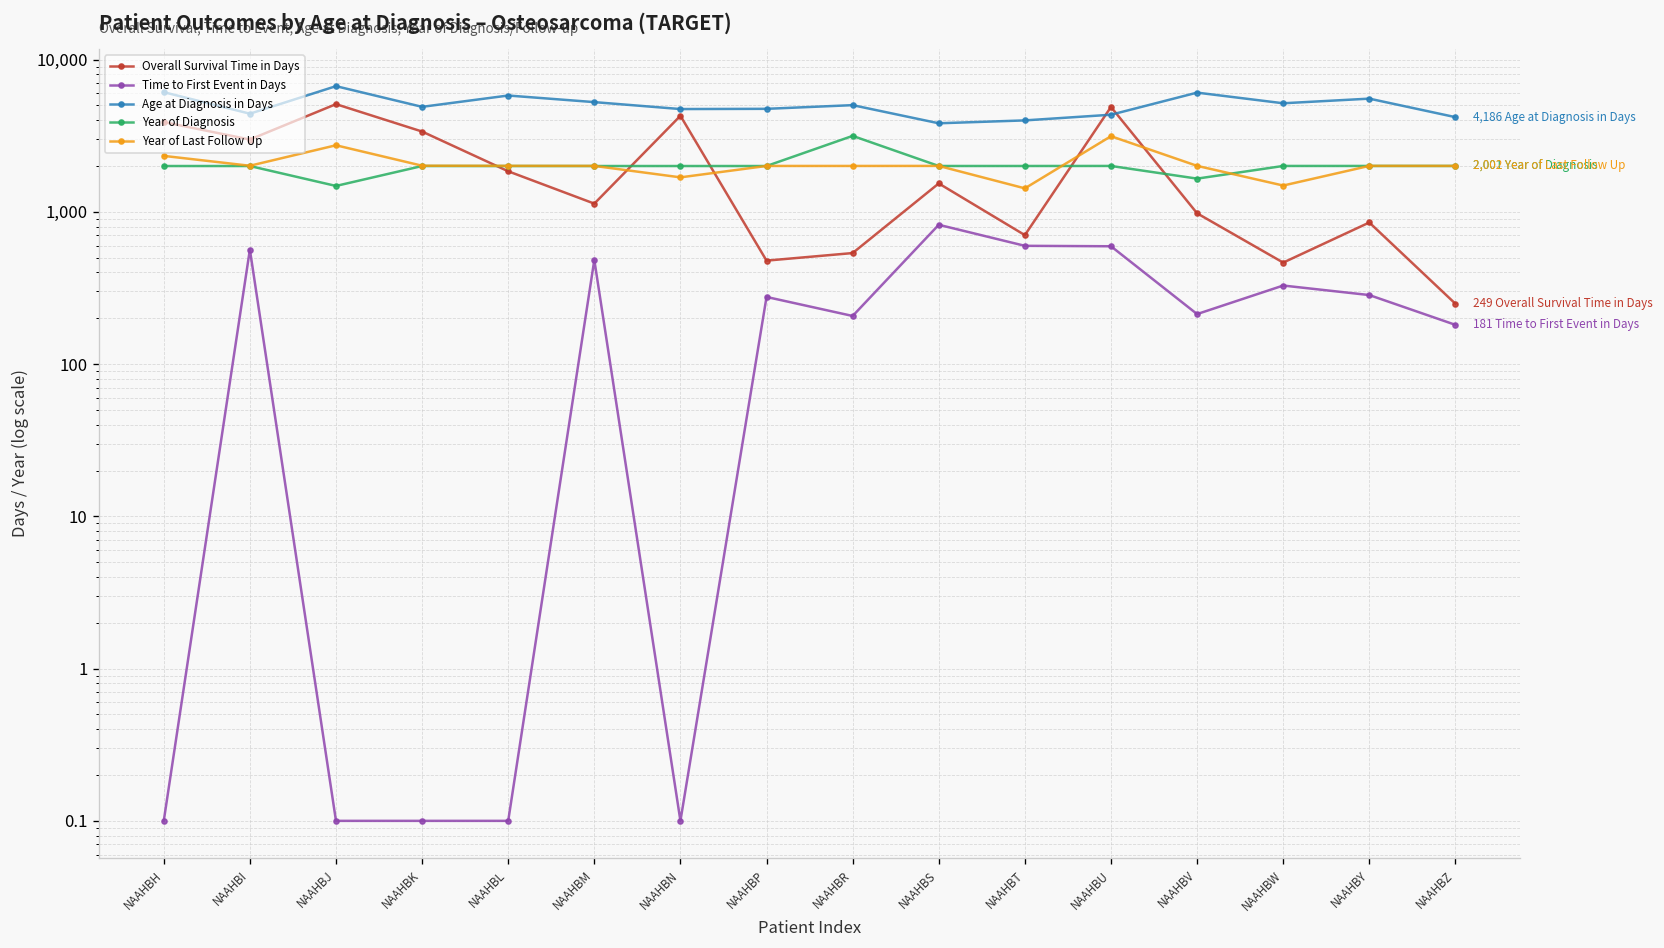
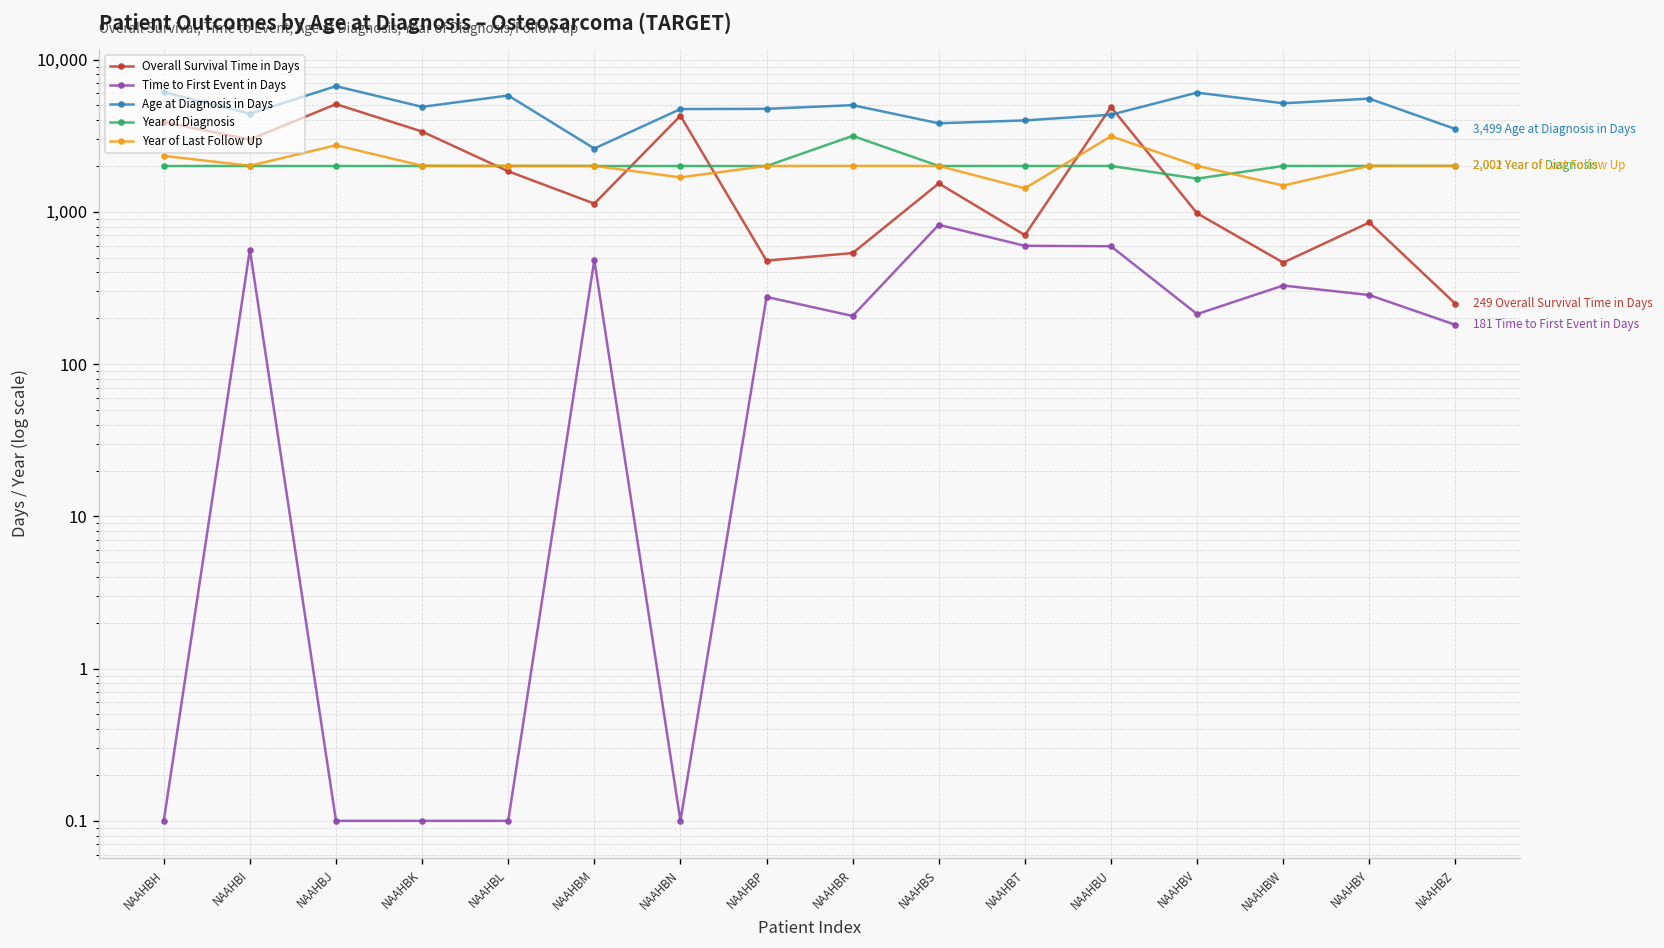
Year of Diagnosis, NAAHBJ: 1,500 -> 2,000
Age at Diagnosis in Days, NAAHBM: 5,300 -> 2,600
Age at Diagnosis in Days, NAAHBZ: 4,186 -> 3,499
